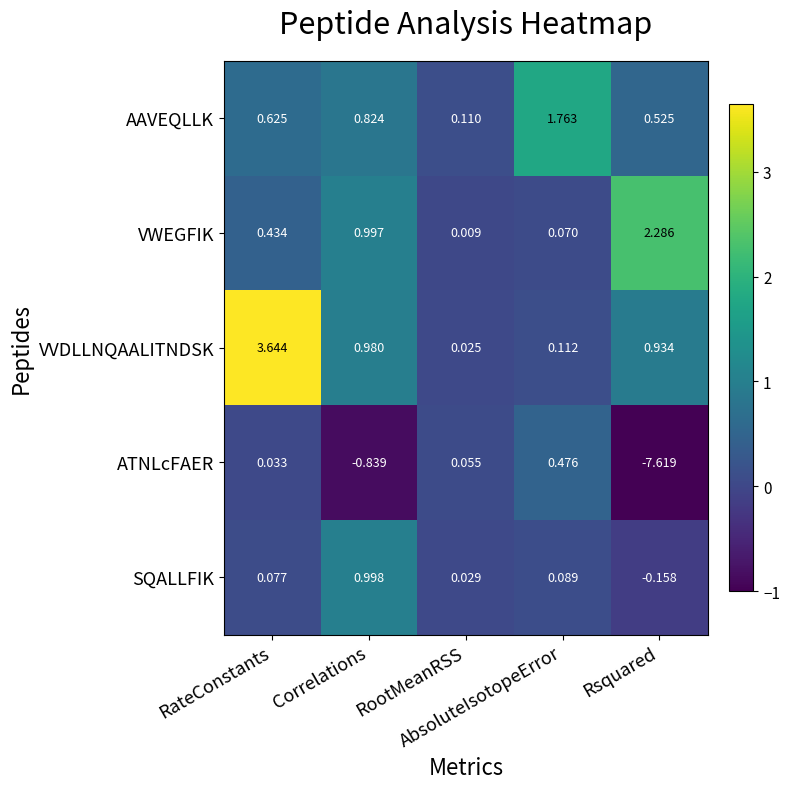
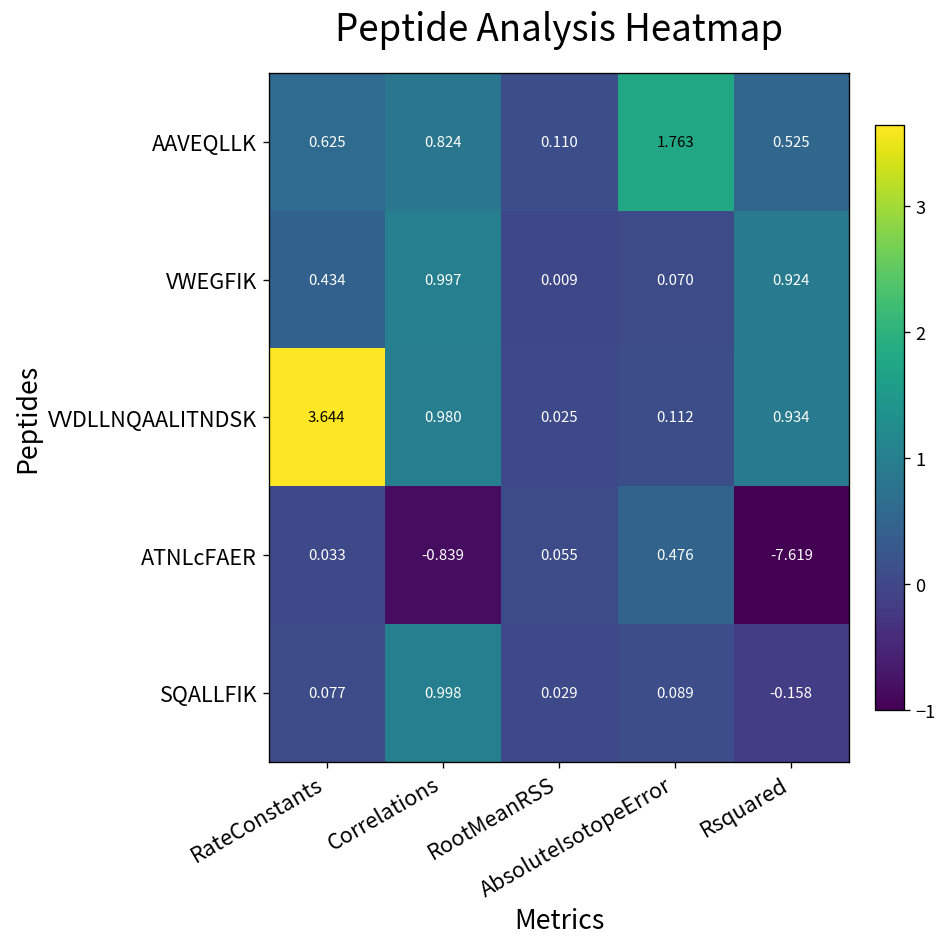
VWEGFIK, Rsquared: 2.286 -> 0.924
